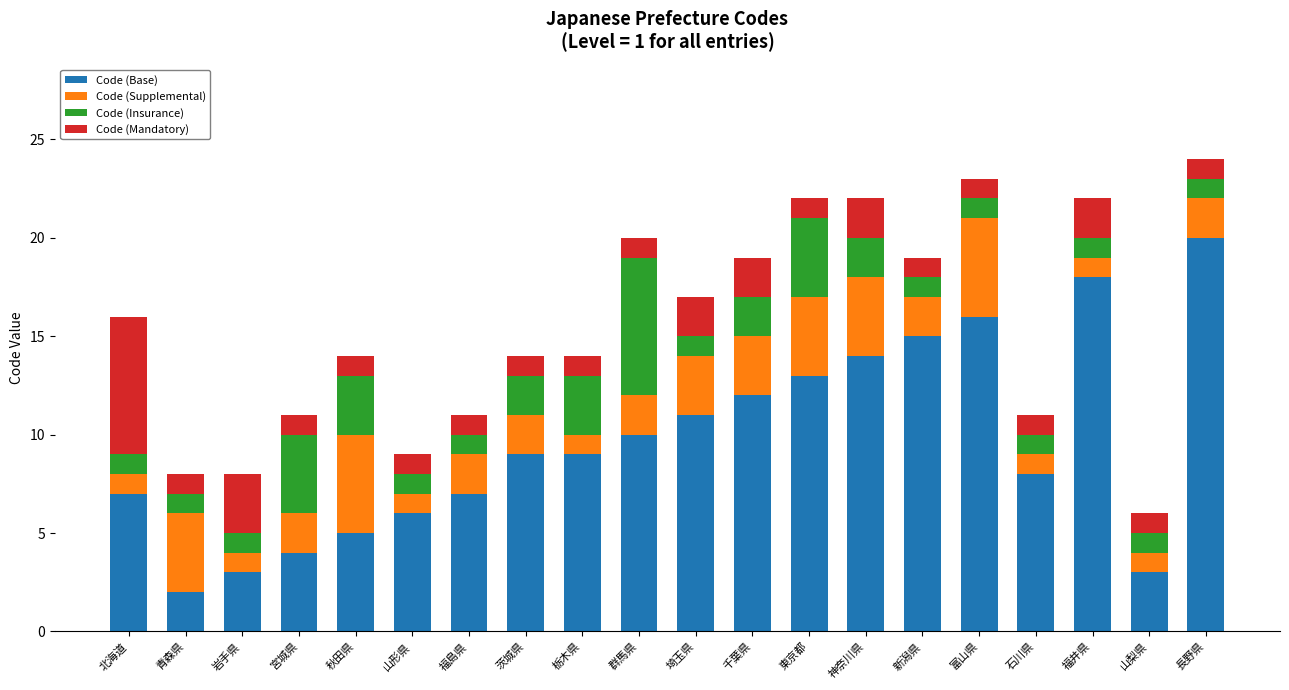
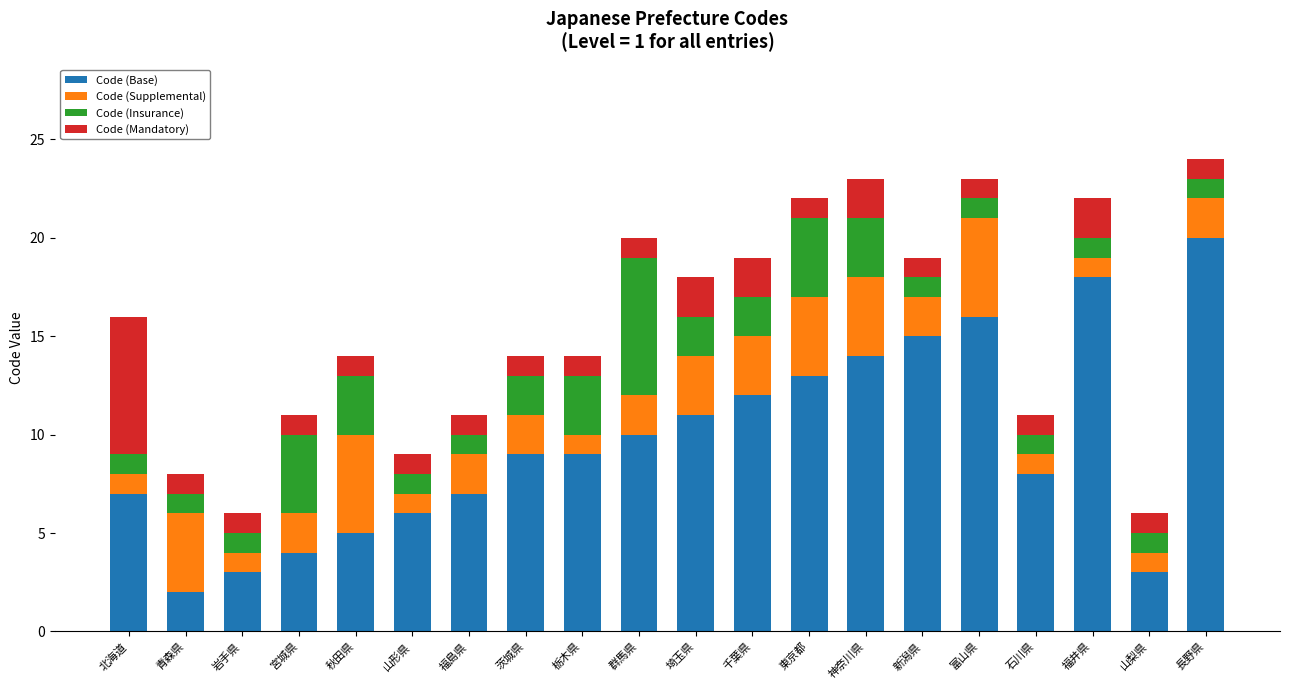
Code (Mandatory), 岩手県: 3 -> 1
Code (Insurance), 埼玉県: 1 -> 2
Code (Insurance), 神奈川県: 2 -> 3
